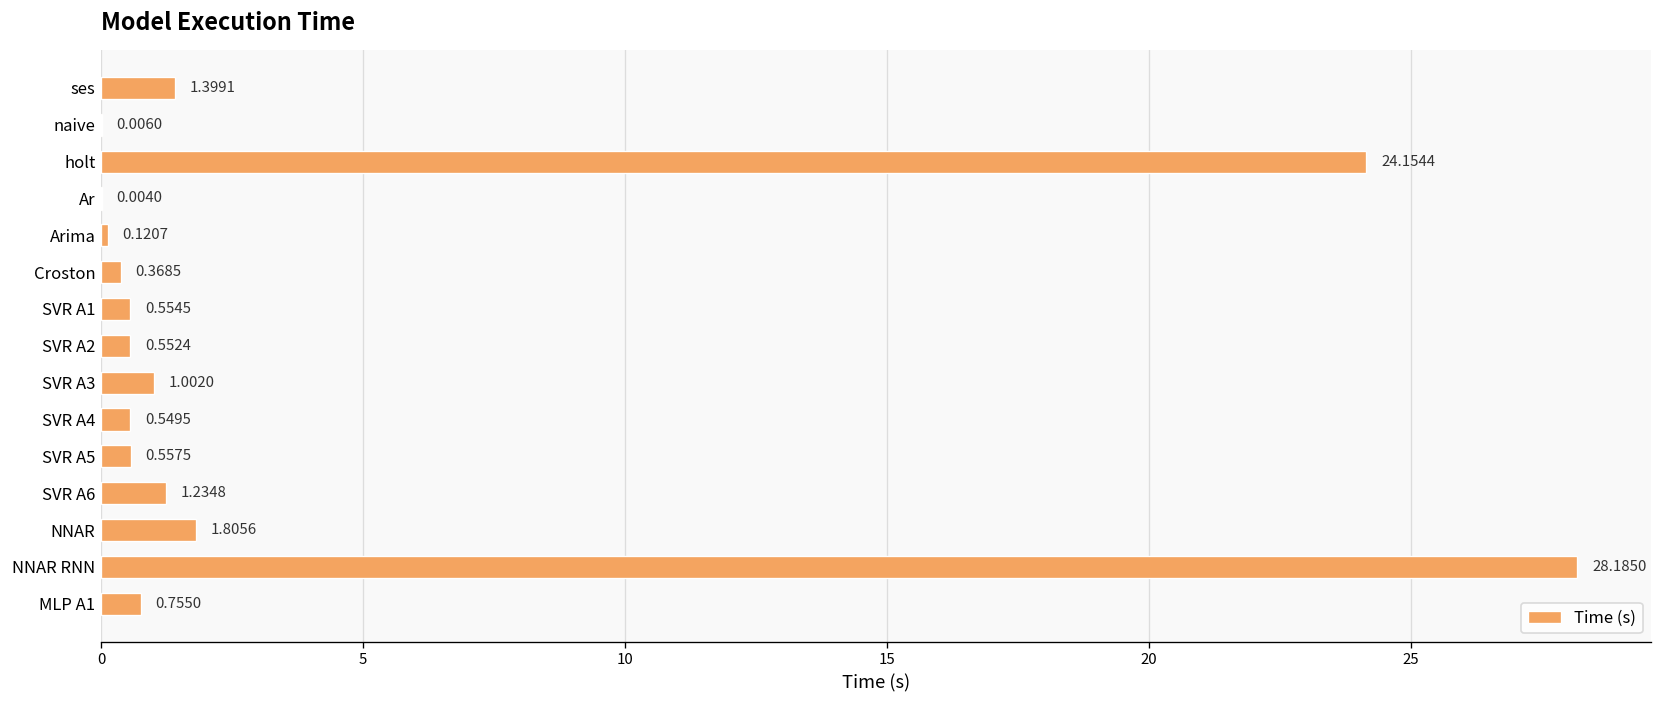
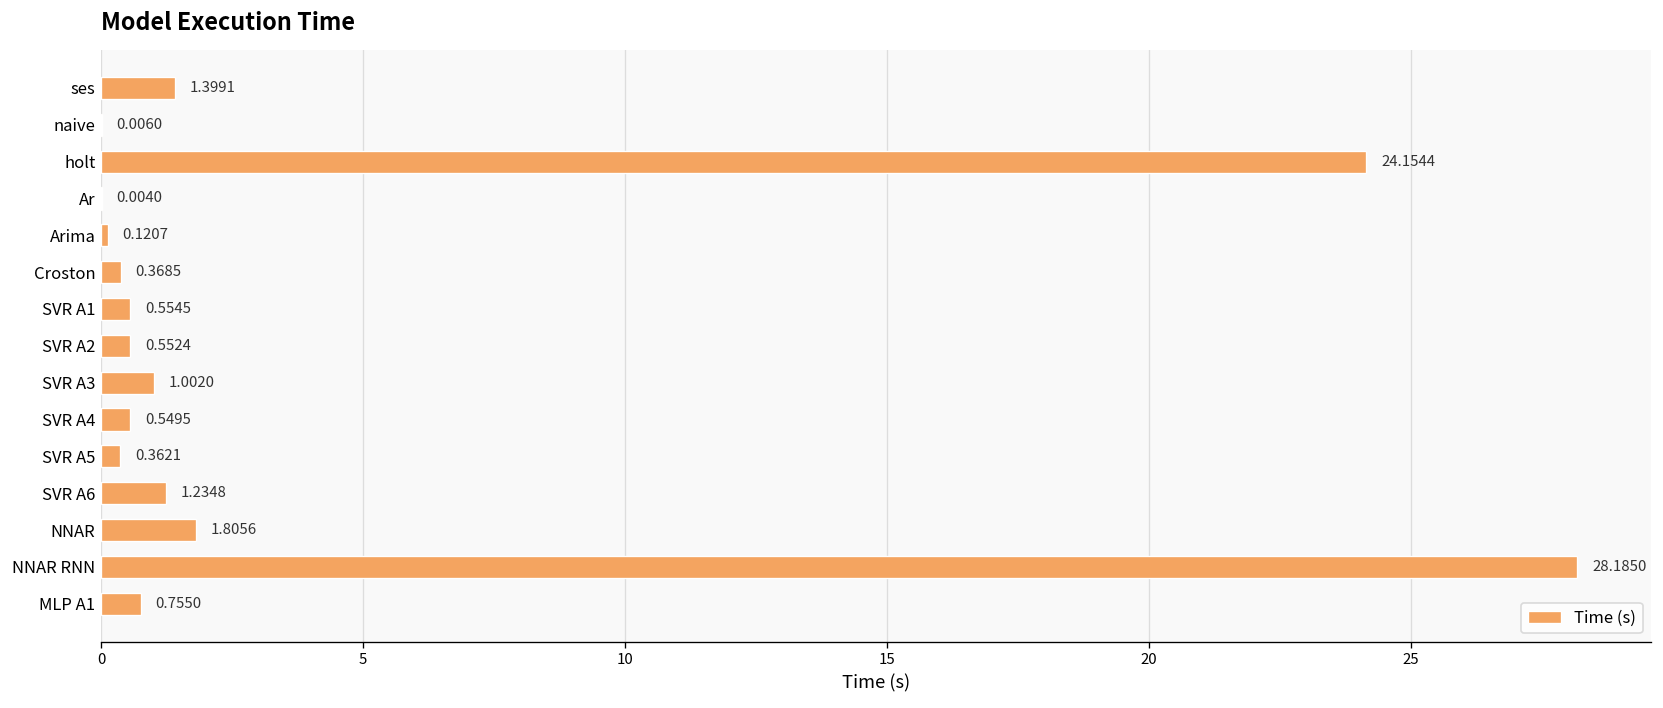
SVR A5: 0.5575 -> 0.3621
